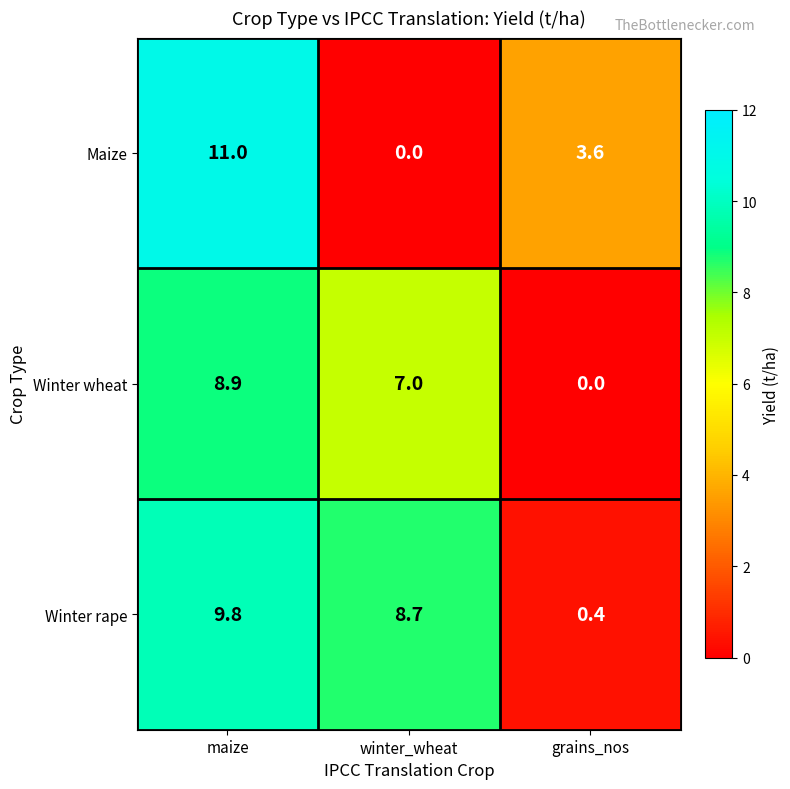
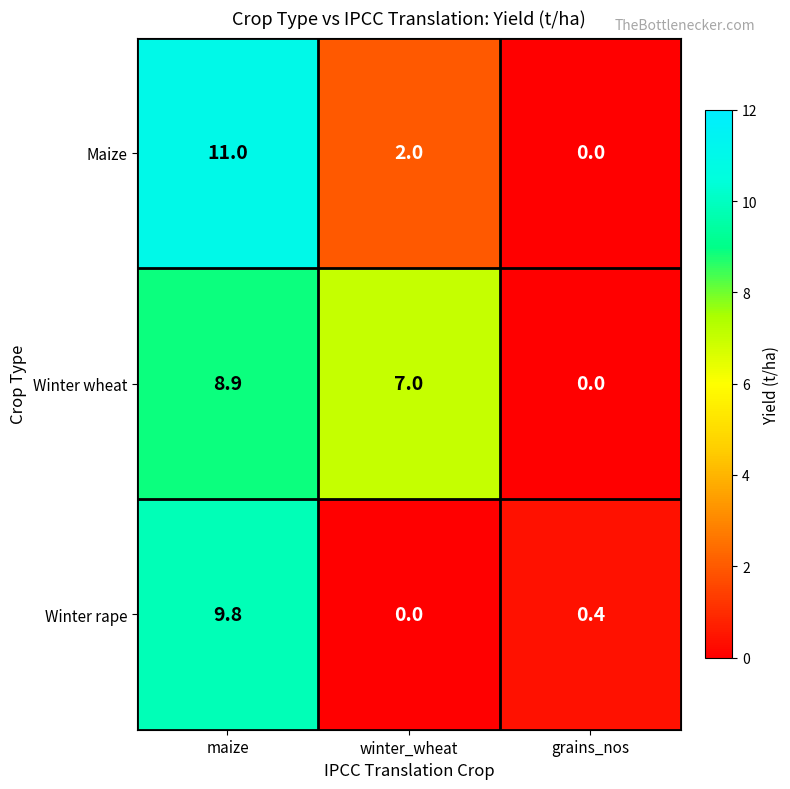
Maize, winter_wheat: 0.0 -> 2.0
Maize, grains_nos: 3.6 -> 0.0
Winter rape, winter_wheat: 8.7 -> 0.0
